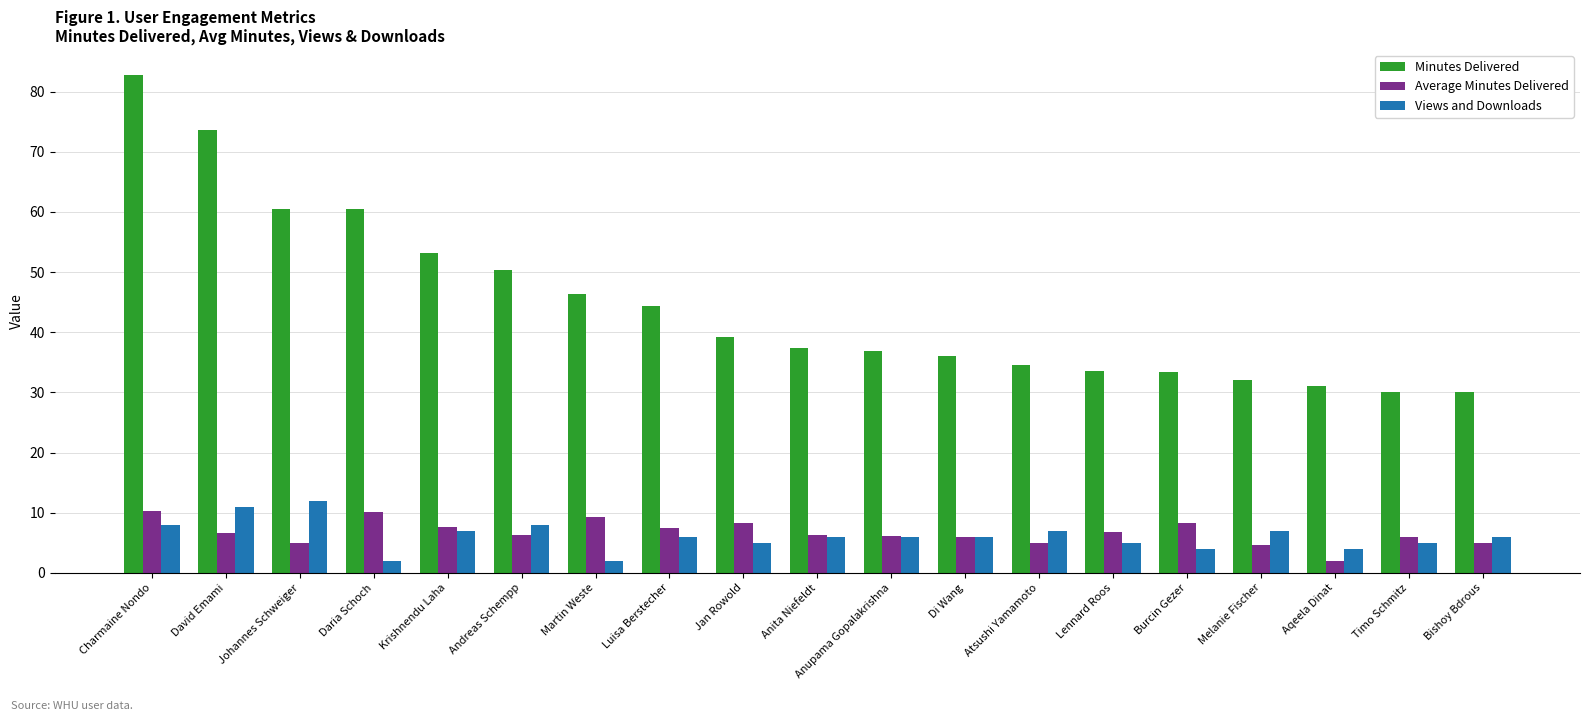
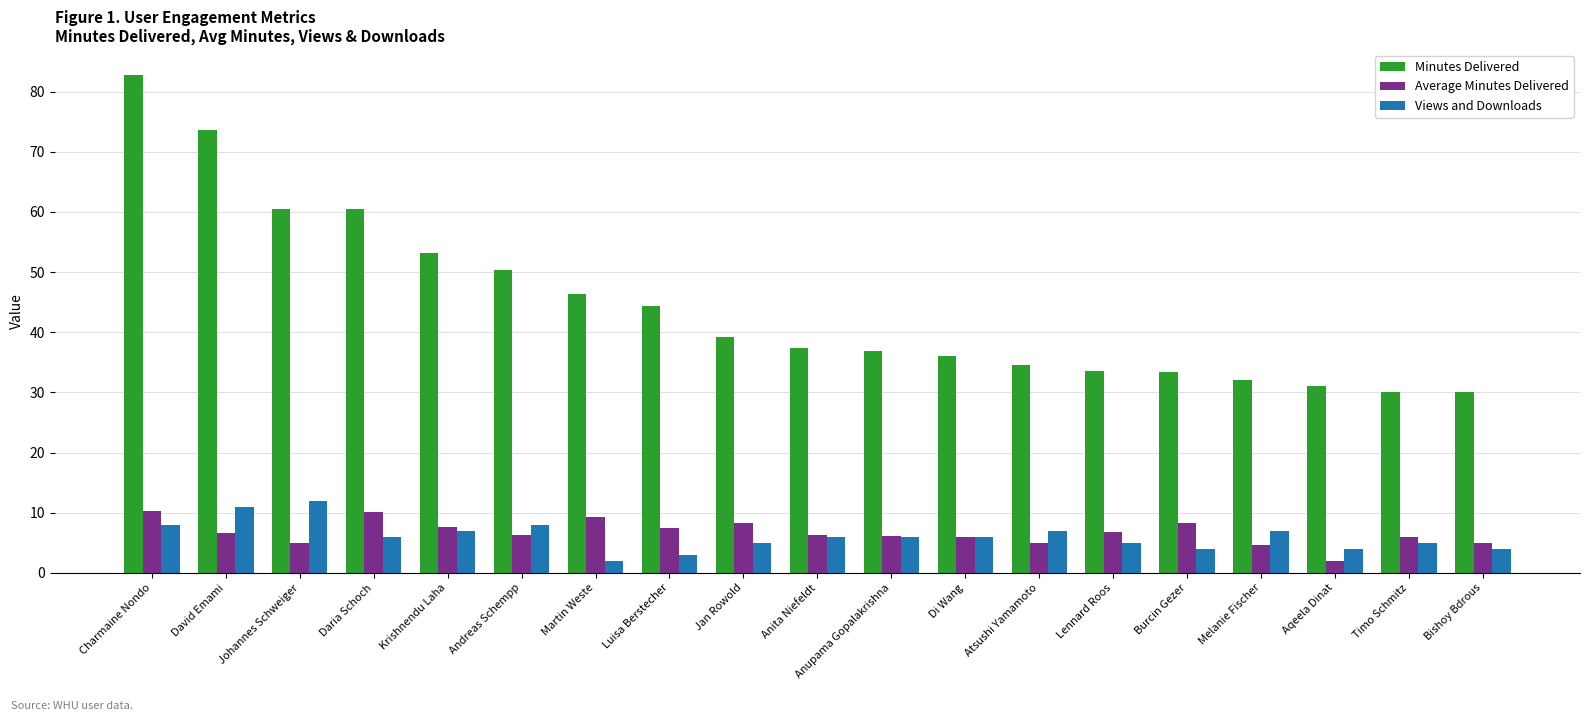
Views and Downloads, Daria Schoch: 2 -> 6
Views and Downloads, Luisa Berstecher: 6 -> 3
Views and Downloads, Bishoy Bdrous: 6 -> 4
